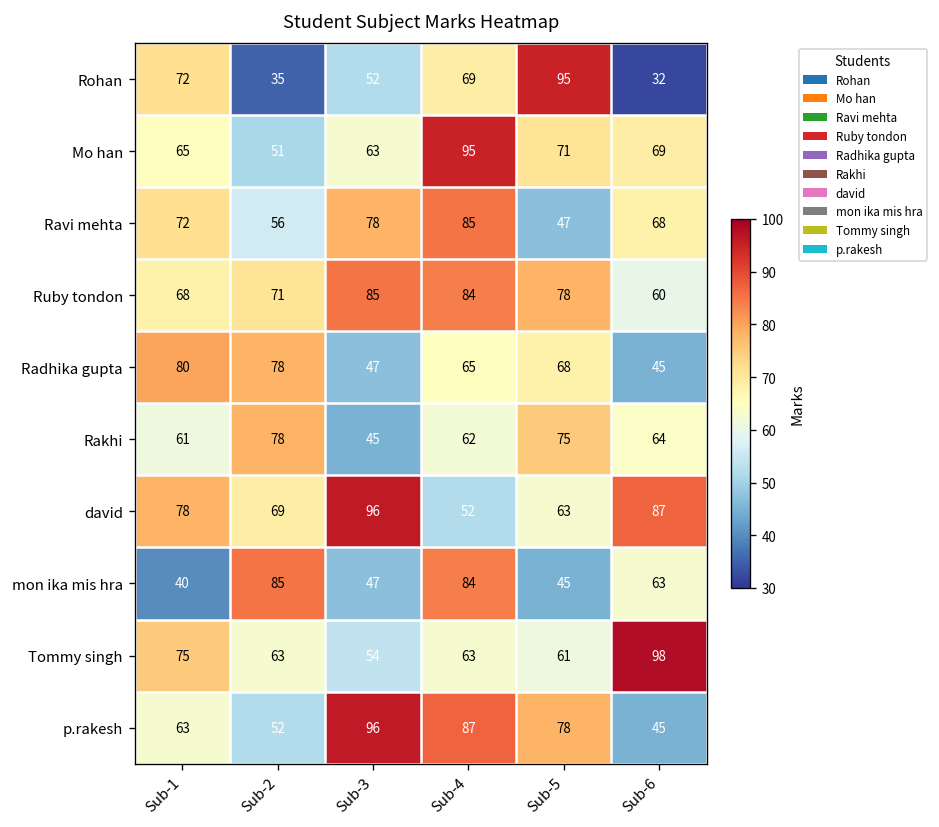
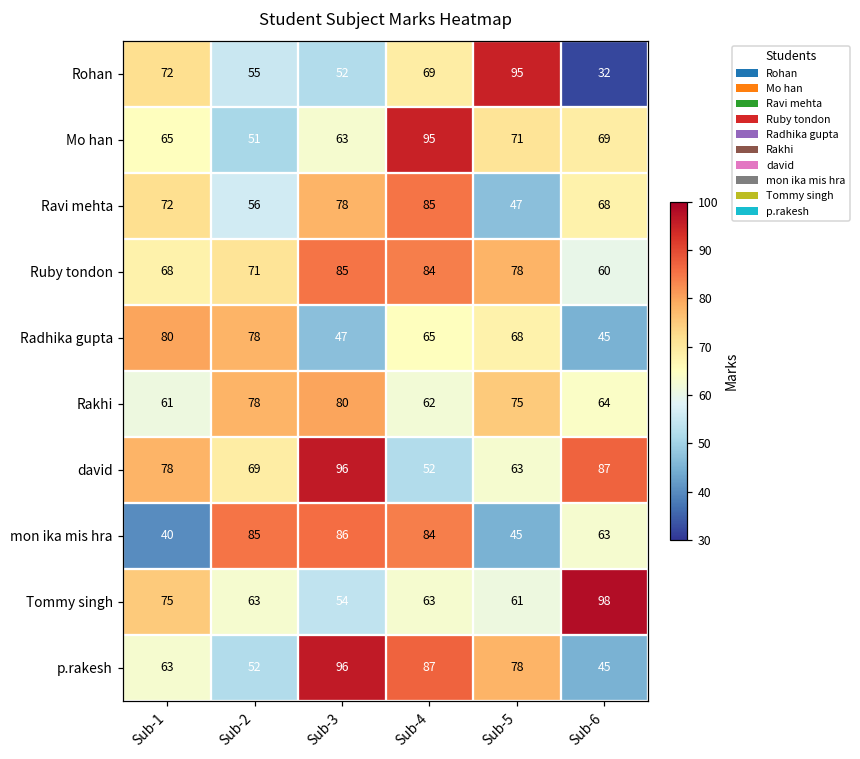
Rohan, Sub-2: 35 -> 55
Rakhi, Sub-3: 45 -> 80
mon ika mis hra, Sub-3: 47 -> 86
